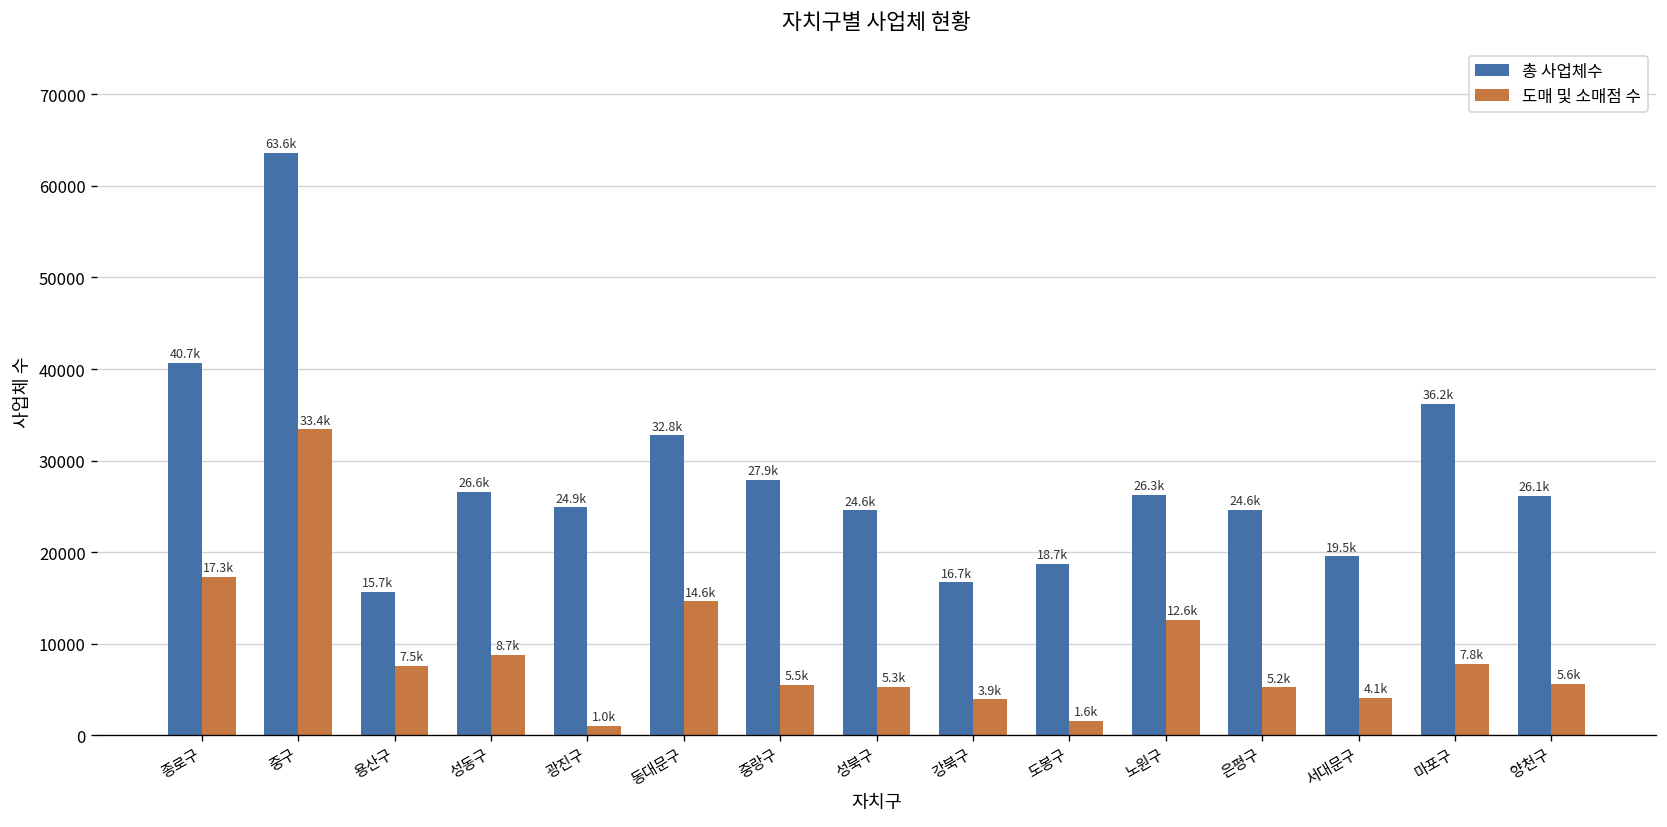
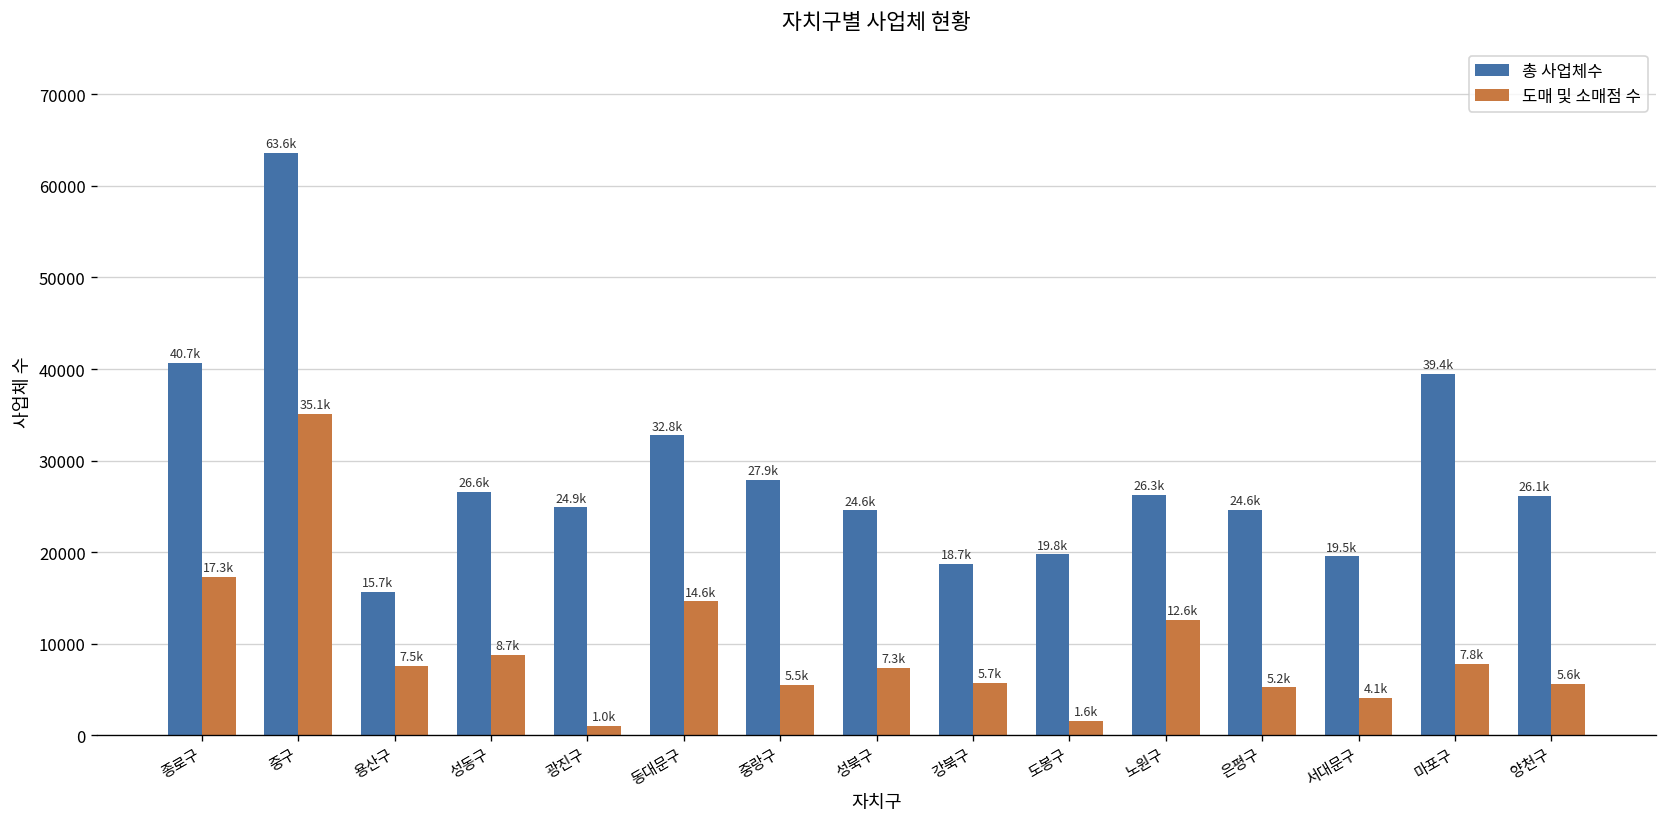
도매 및 소매점 수, 중구: 33.4k -> 35.1k
도매 및 소매점 수, 성북구: 5.3k -> 7.3k
총 사업체수, 강북구: 16.7k -> 18.7k
도매 및 소매점 수, 강북구: 3.9k -> 5.7k
총 사업체수, 도봉구: 18.7k -> 19.8k
총 사업체수, 마포구: 36.2k -> 39.4k
